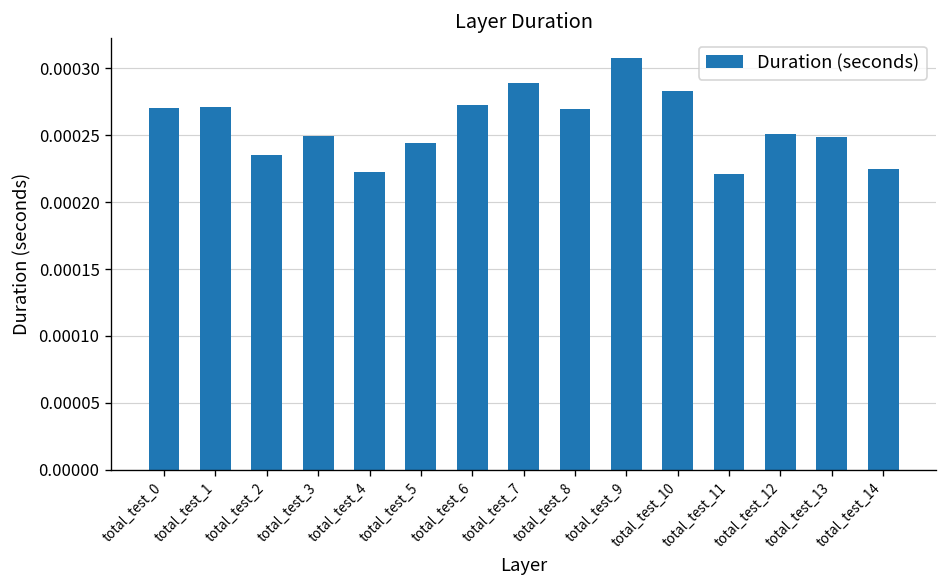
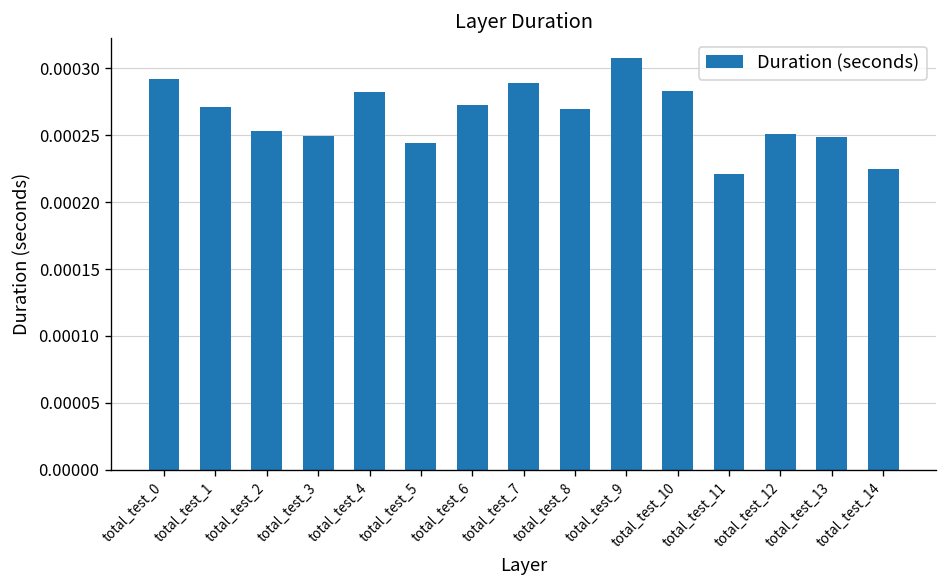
total_test_0: 0.000271 -> 0.000292
total_test_2: 0.000235 -> 0.000253
total_test_4: 0.000223 -> 0.000282
